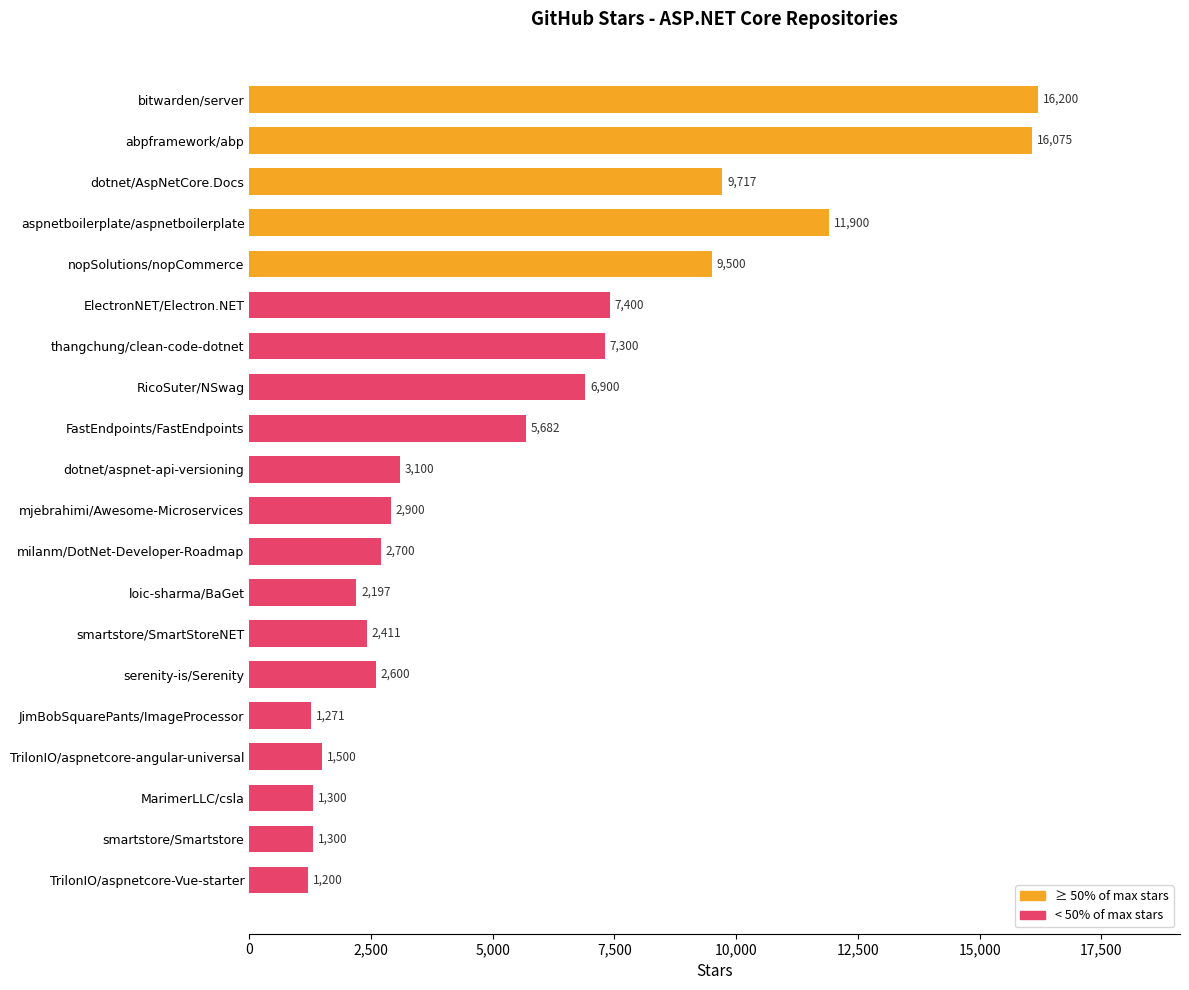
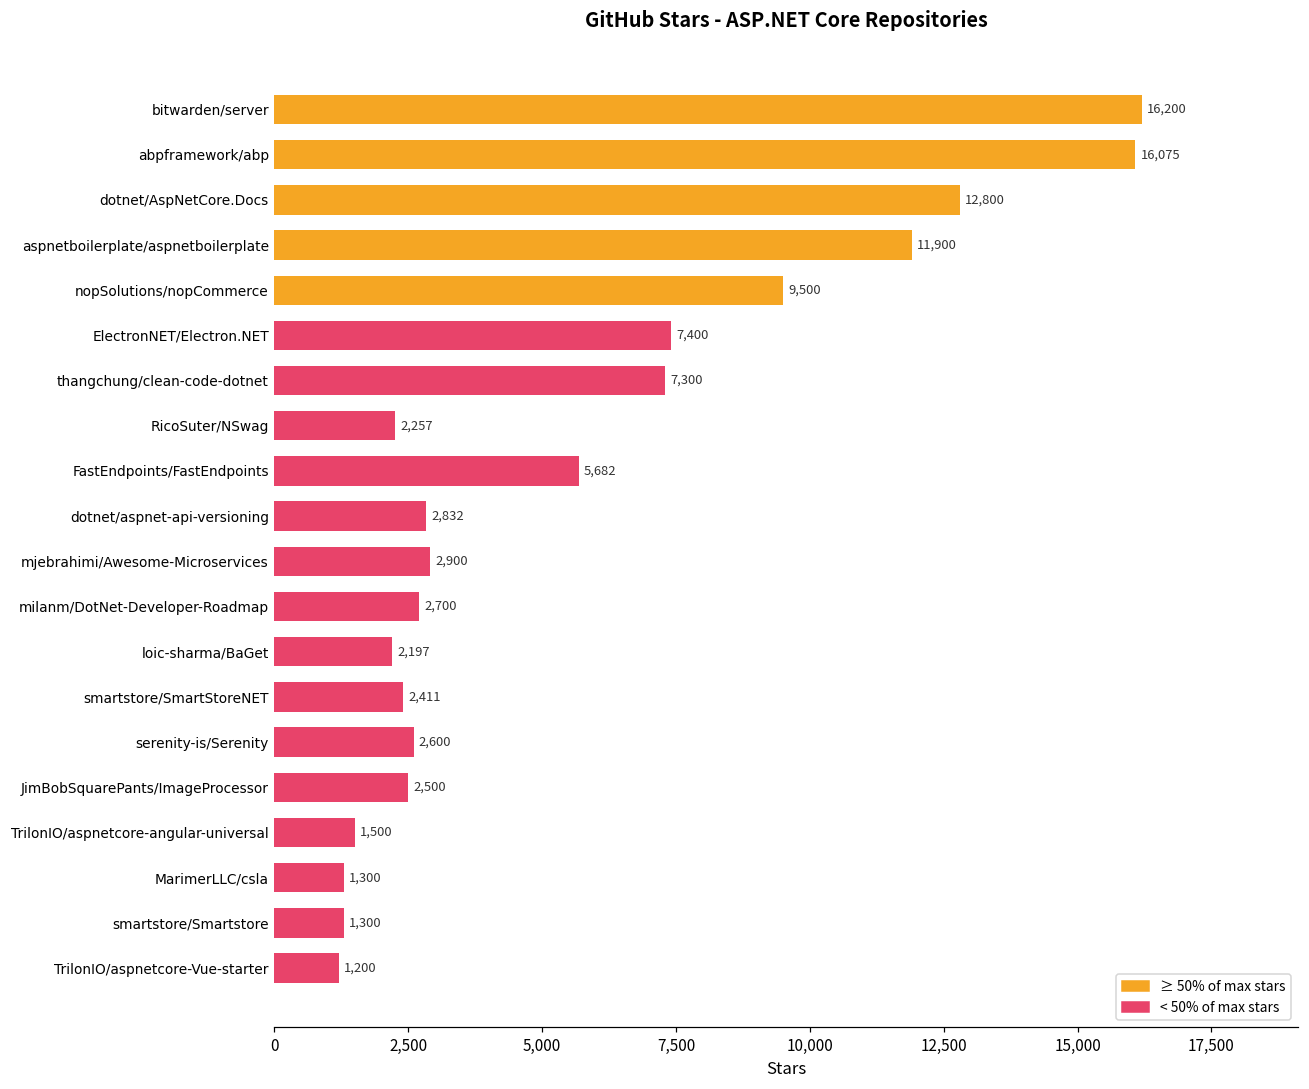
dotnet/AspNetCore.Docs: 9,717 -> 12,800
RicoSuter/NSwag: 6,900 -> 2,257
dotnet/aspnet-api-versioning: 3,100 -> 2,832
JimBobSquarePants/ImageProcessor: 1,271 -> 2,500
